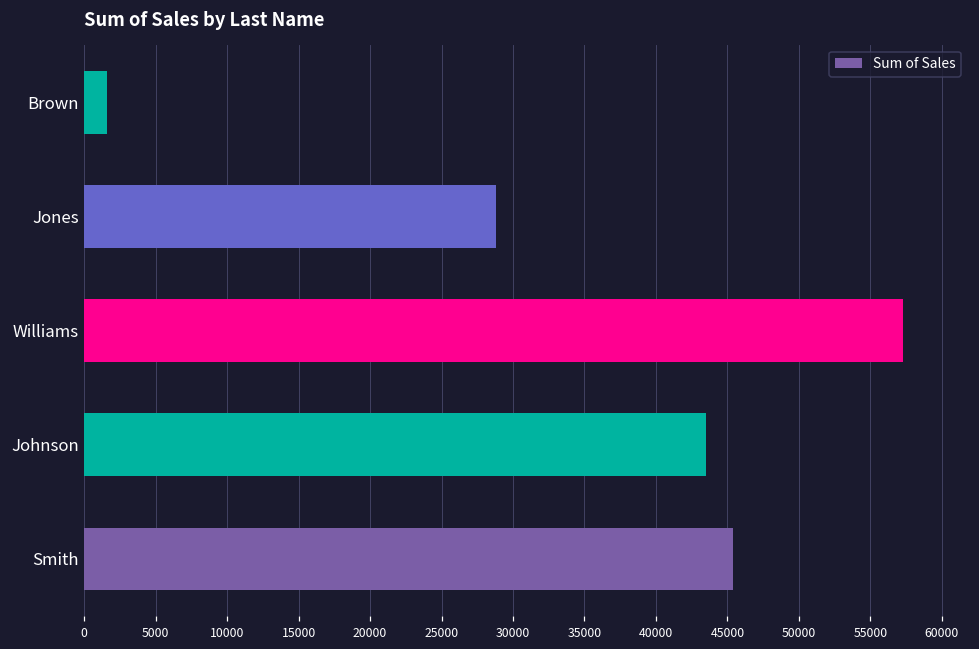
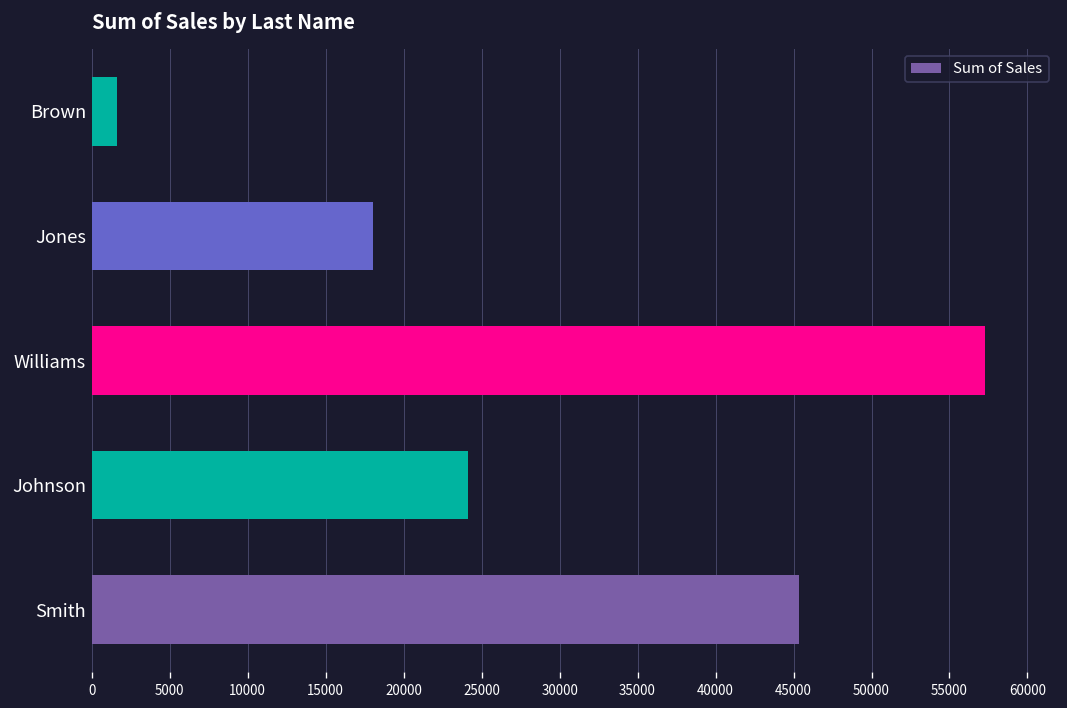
Jones: 28800 -> 18000
Johnson: 43500 -> 24100
